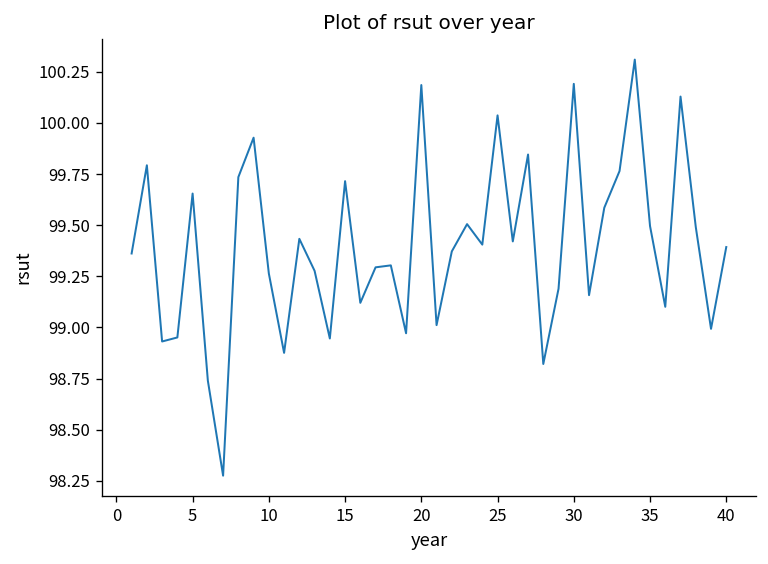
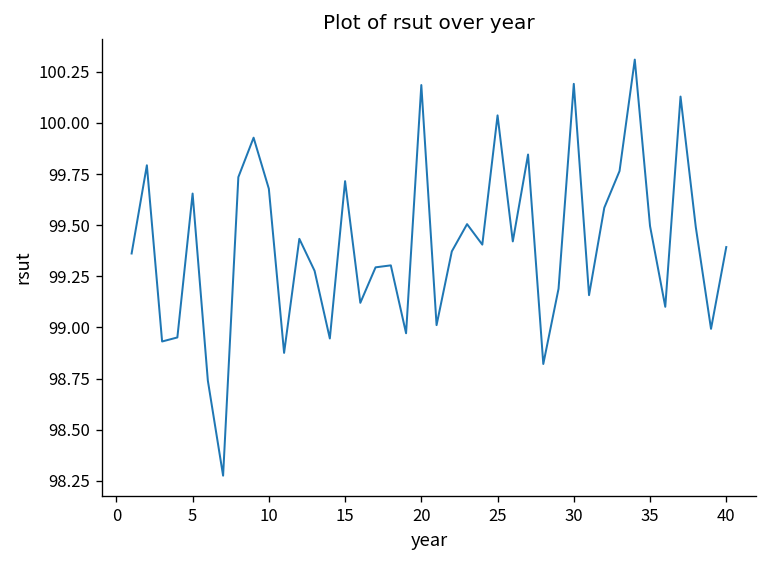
10: 99.26 -> 99.68
